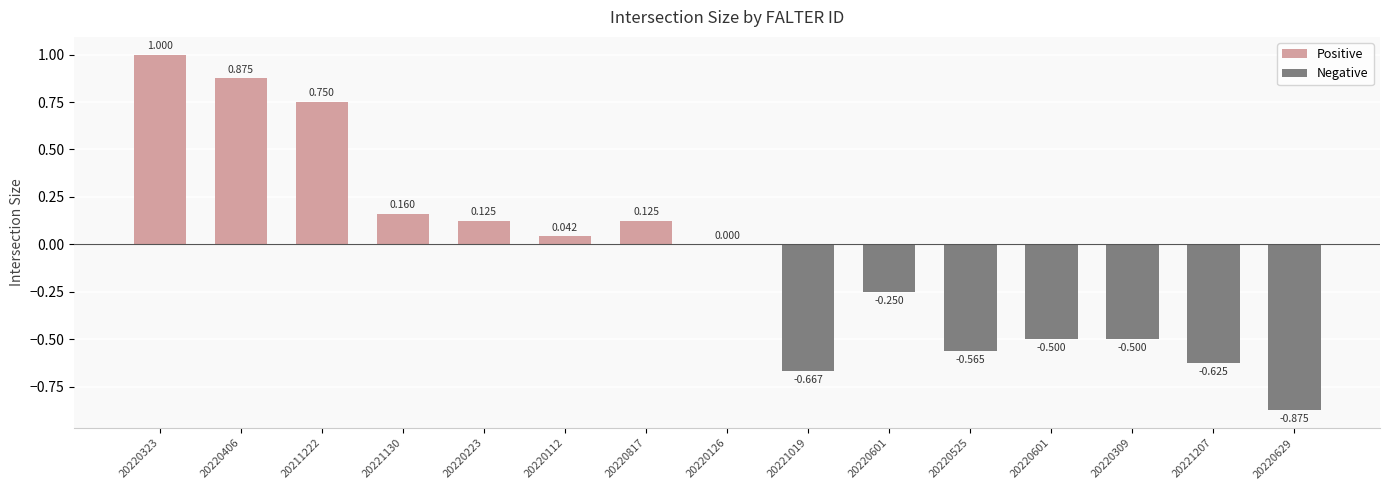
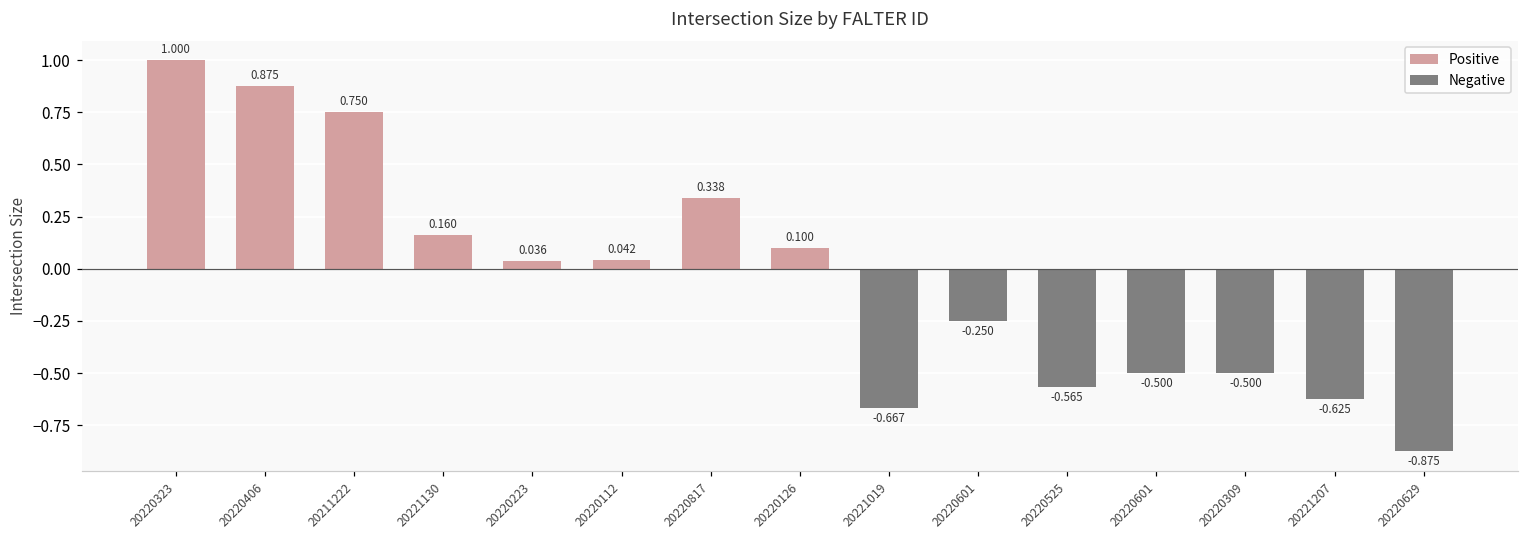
20220223: 0.125 -> 0.036
20220817: 0.125 -> 0.338
20220126: 0.000 -> 0.100
